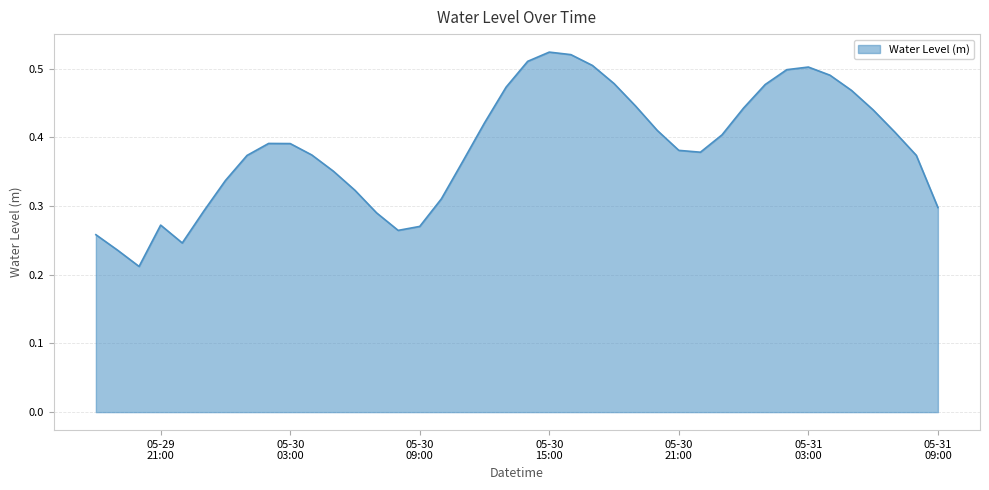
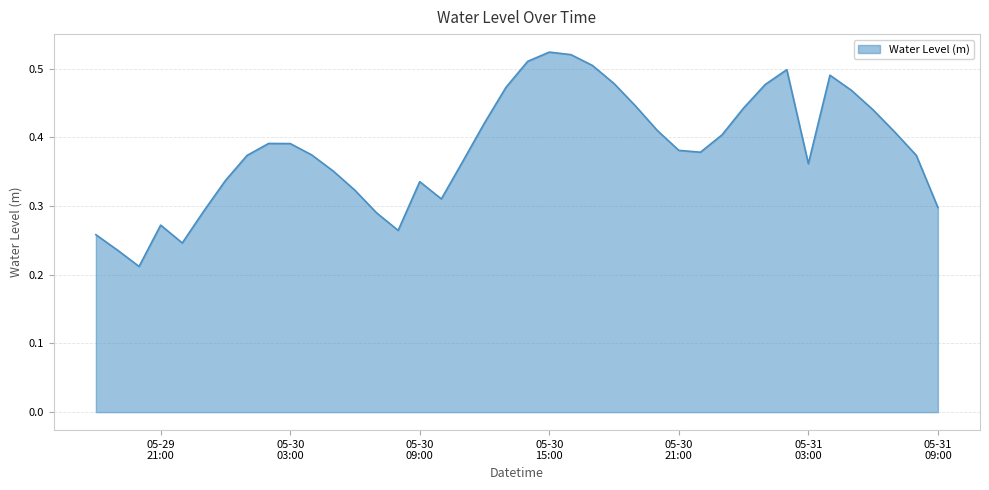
05-30 09:00: 0.27 -> 0.34
05-31 03:00: 0.50 -> 0.36
